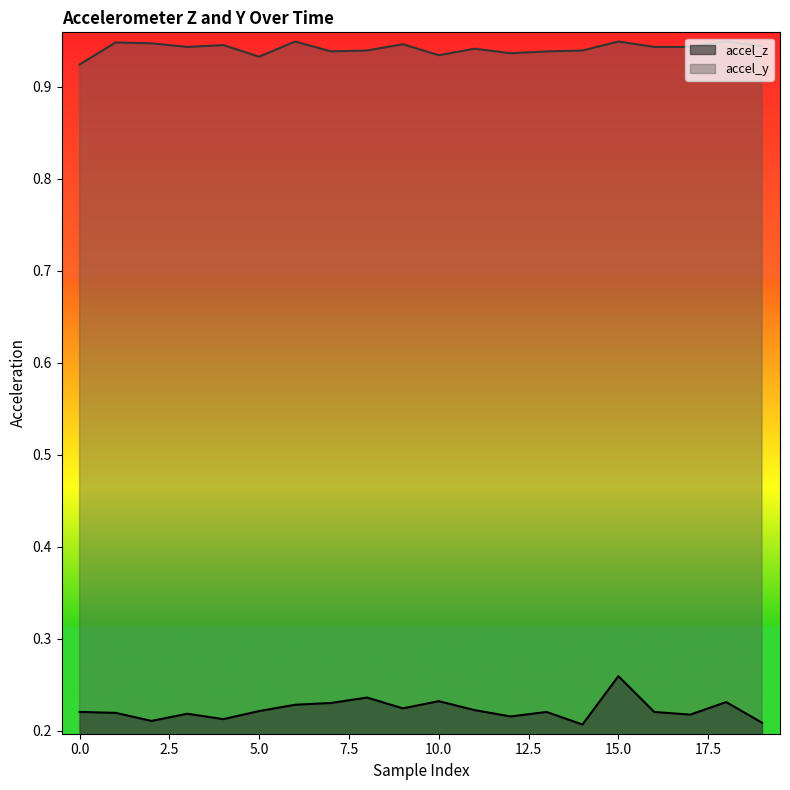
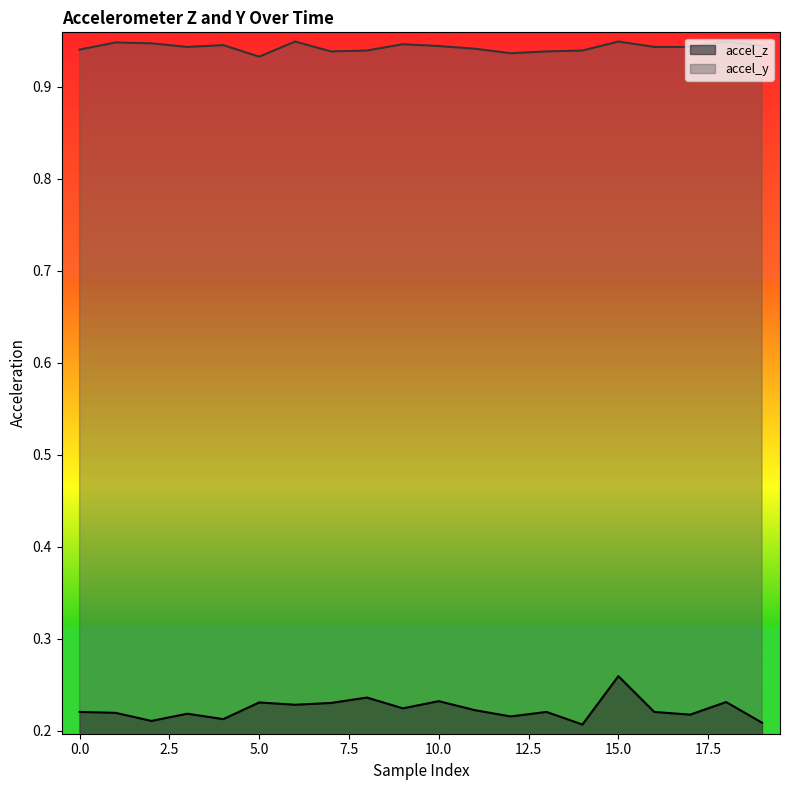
accel_y, 0.0: 0.92 -> 0.94
accel_z, 5.0: 0.22 -> 0.23
accel_y, 10.0: 0.93 -> 0.94
